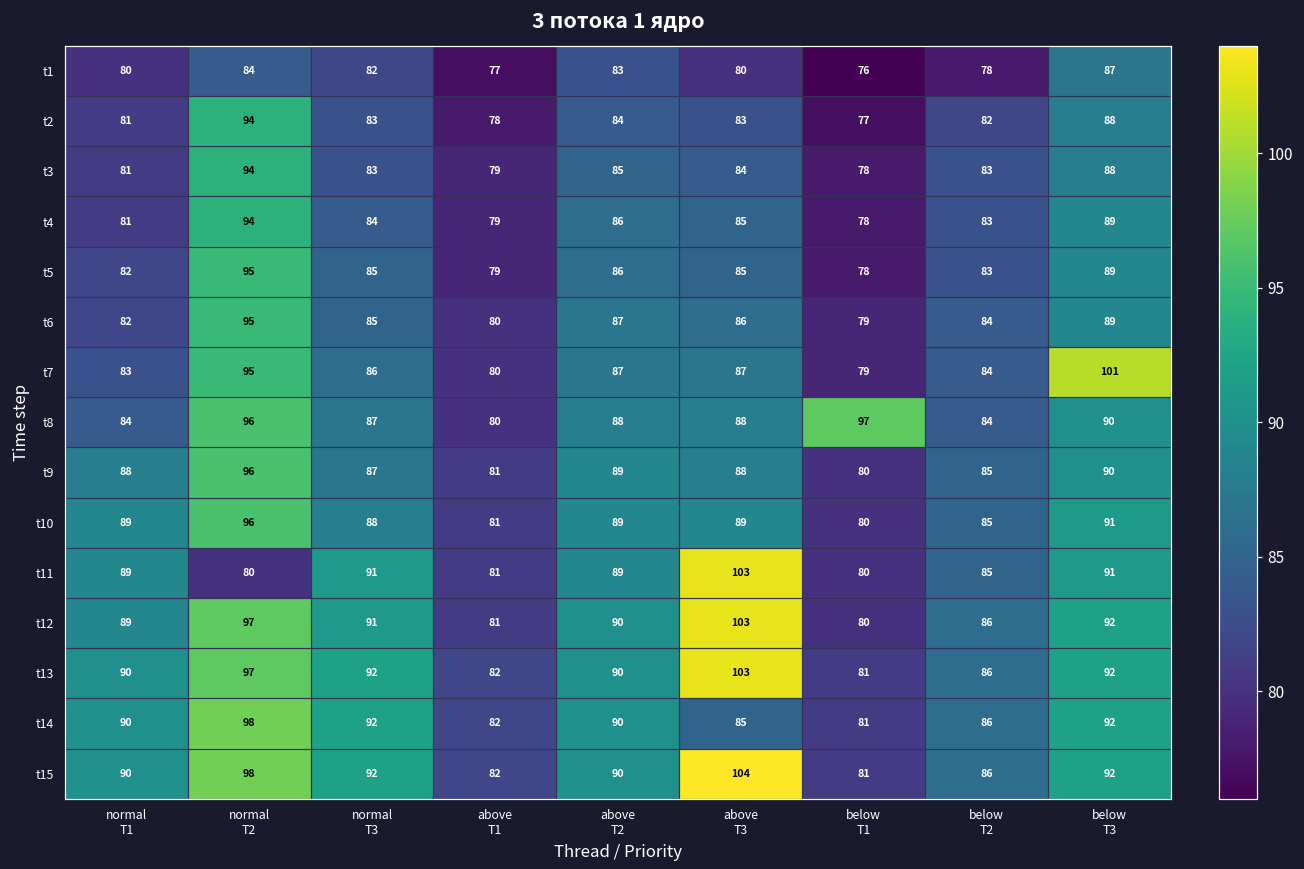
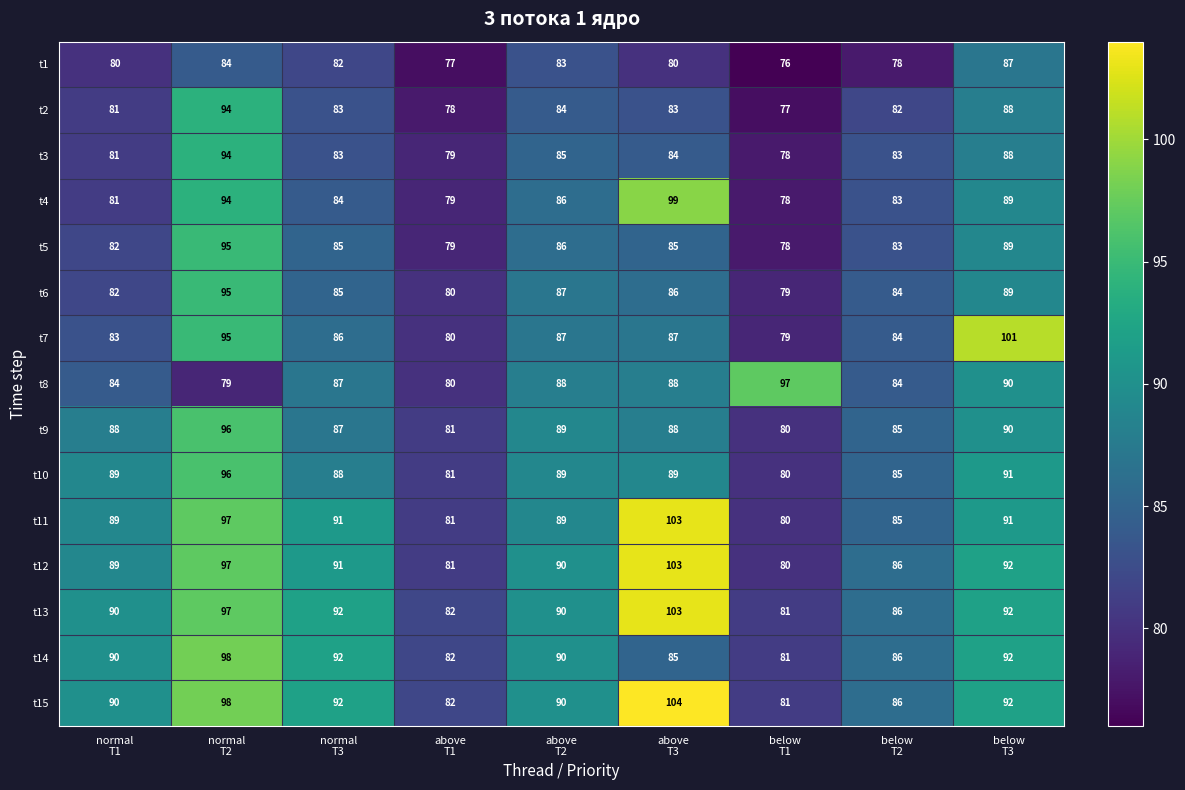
t4, above T3: 85 -> 99
t8, normal T2: 96 -> 79
t11, normal T2: 80 -> 97
